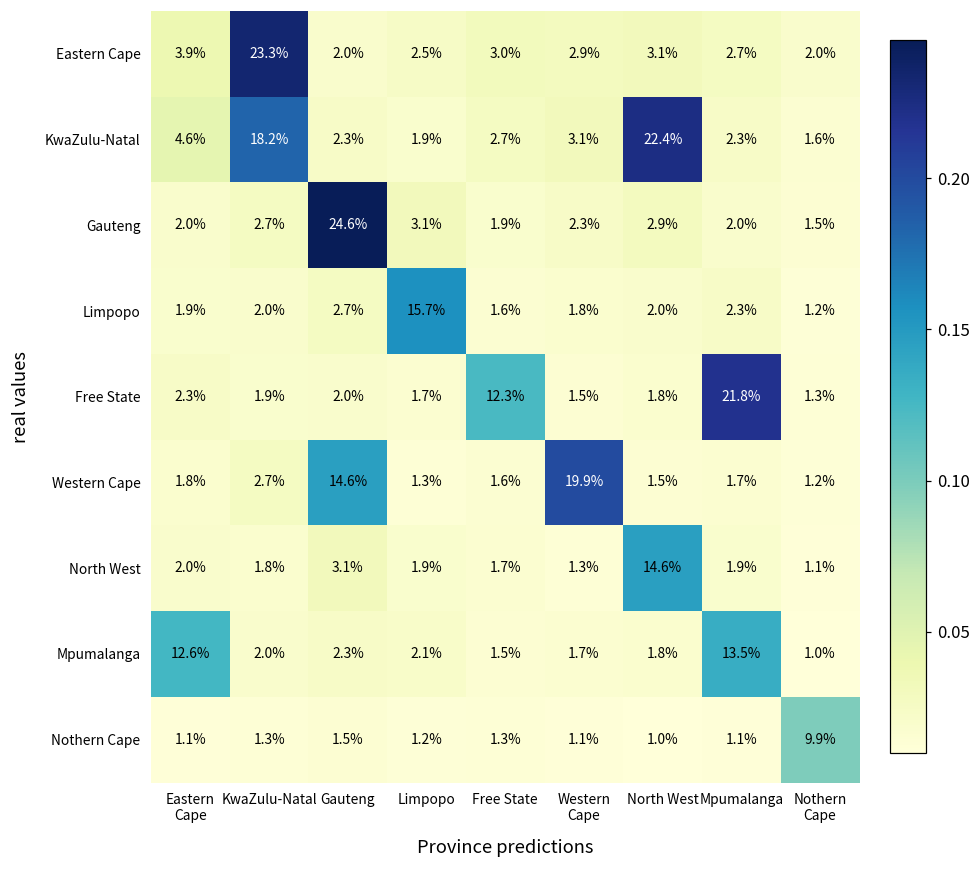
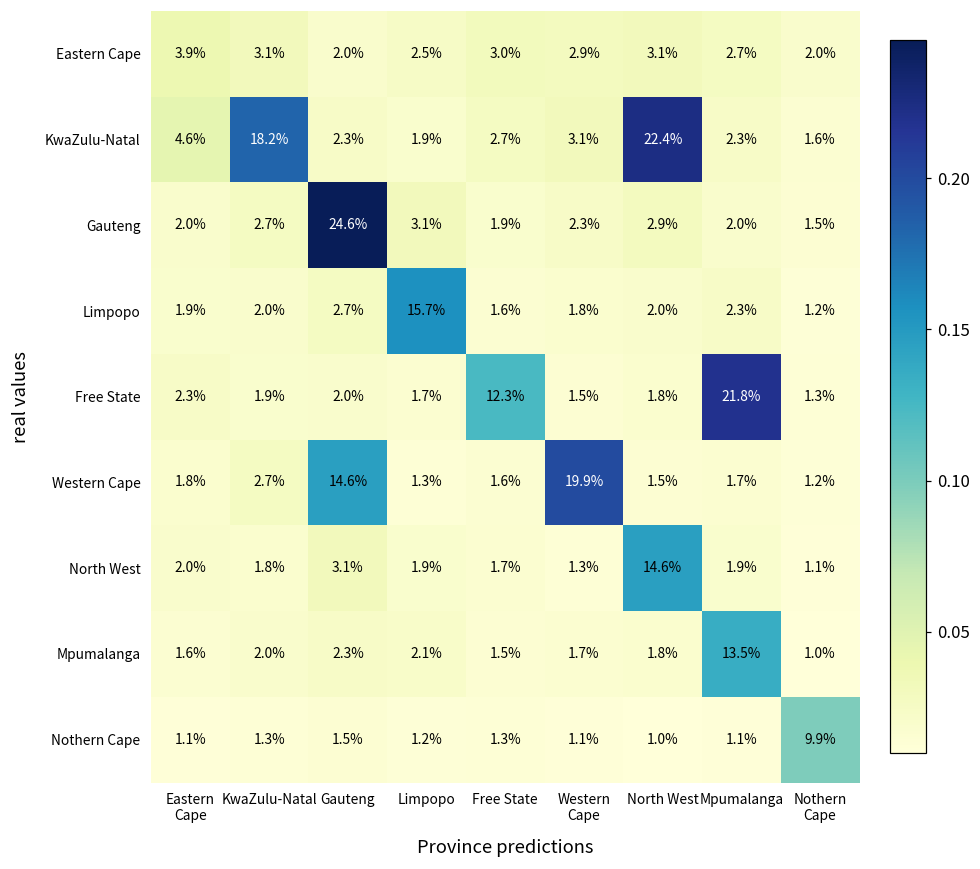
Eastern Cape, KwaZulu-Natal: 23.3% -> 3.1%
Mpumalanga, Eastern Cape: 12.6% -> 1.6%
